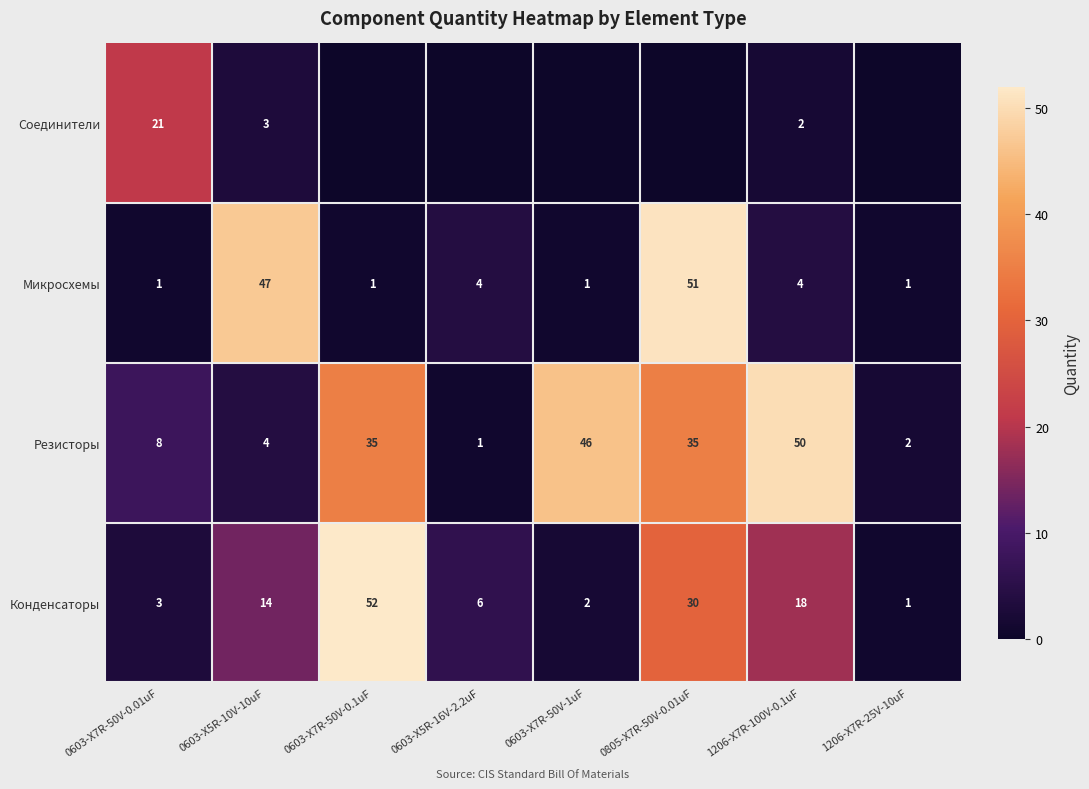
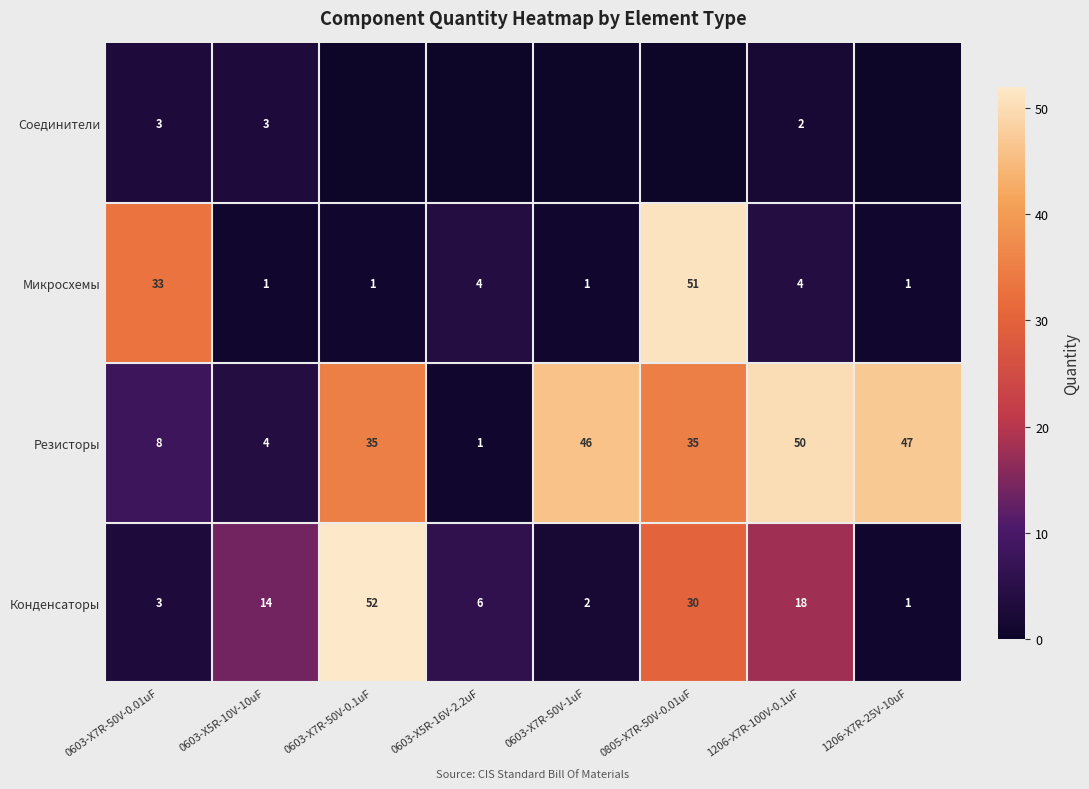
Соединители, 0603-X7R-50V-0.01uF: 21 -> 3
Микросхемы, 0603-X7R-50V-0.01uF: 1 -> 33
Микросхемы, 0603-X5R-10V-10uF: 47 -> 1
Резисторы, 1206-X7R-25V-10uF: 2 -> 47
